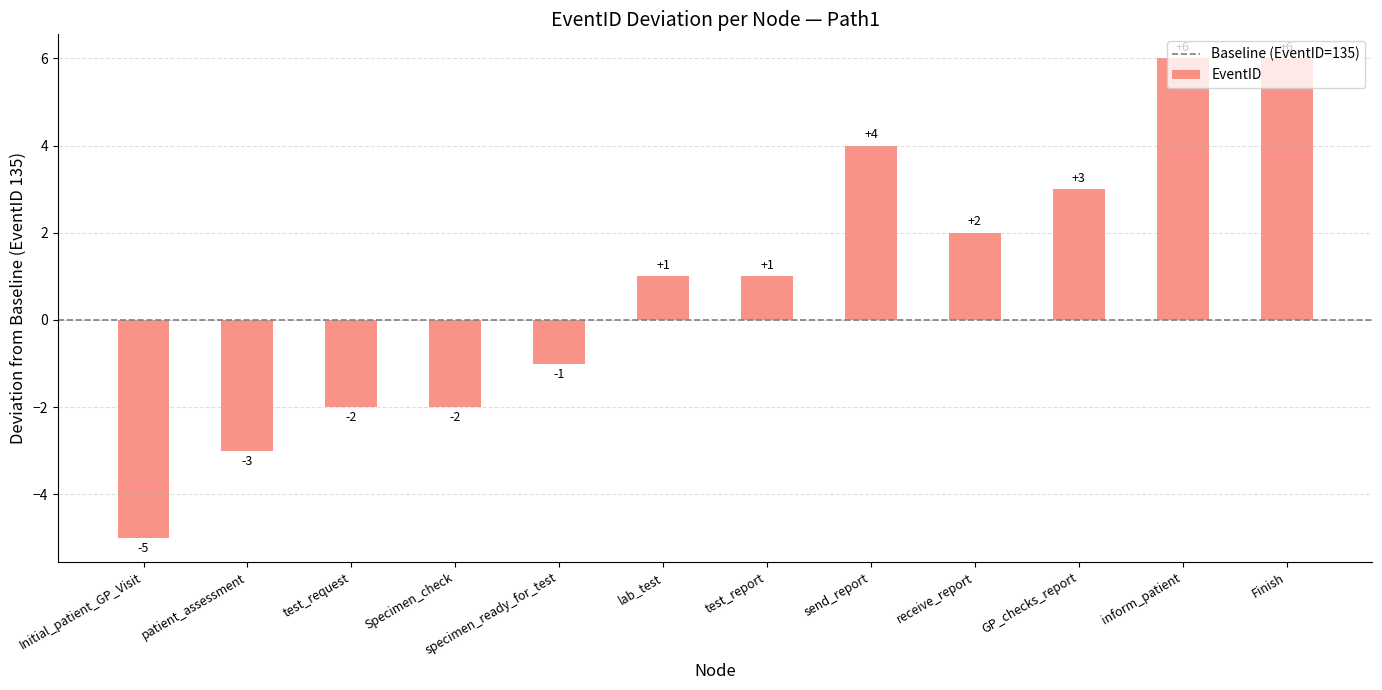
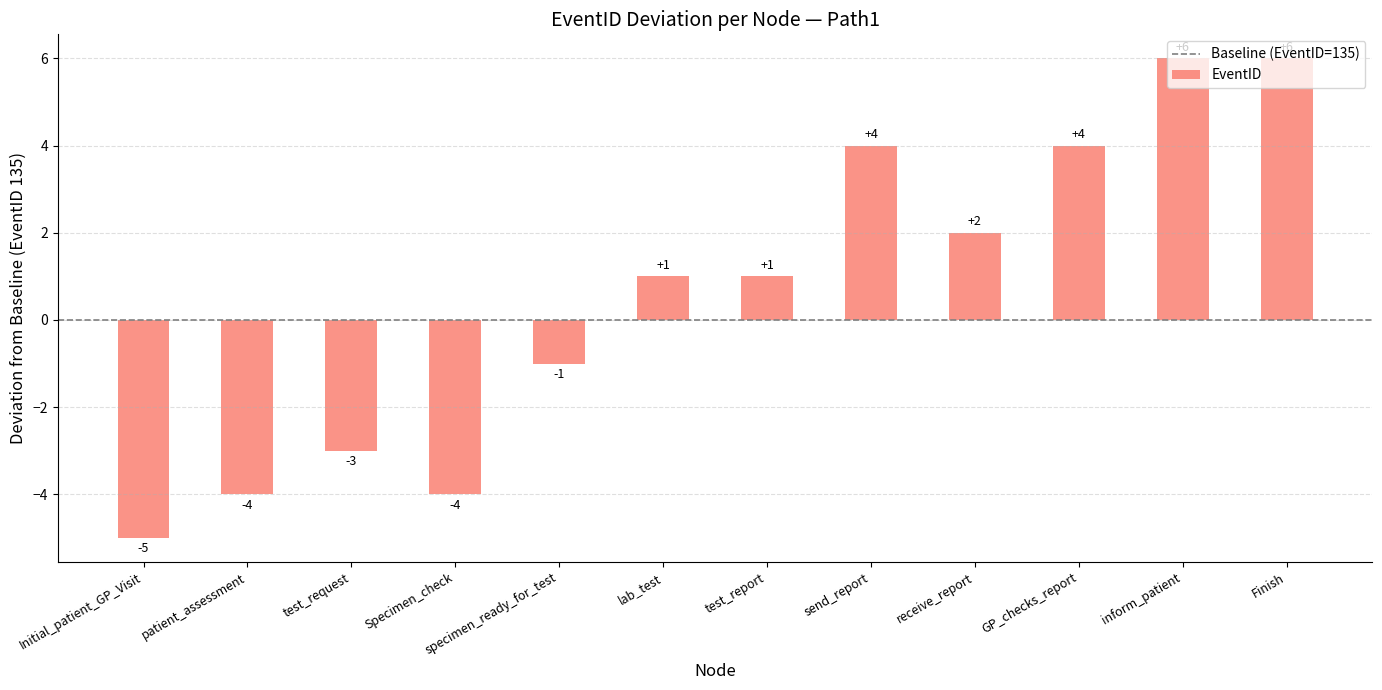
patient_assessment: -3 -> -4
test_request: -2 -> -3
Specimen_check: -2 -> -4
GP_checks_report: +3 -> +4
